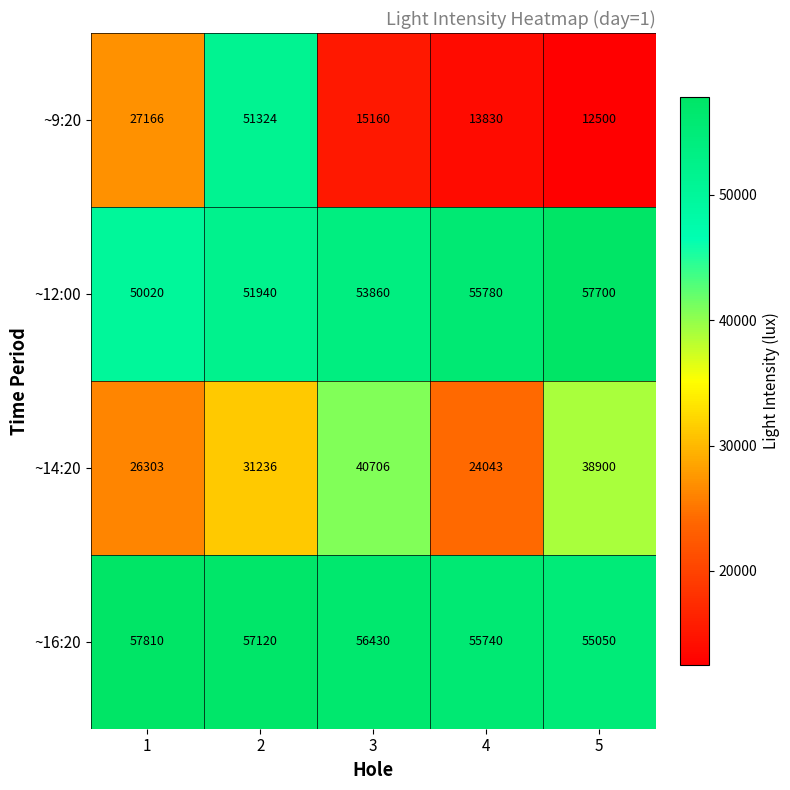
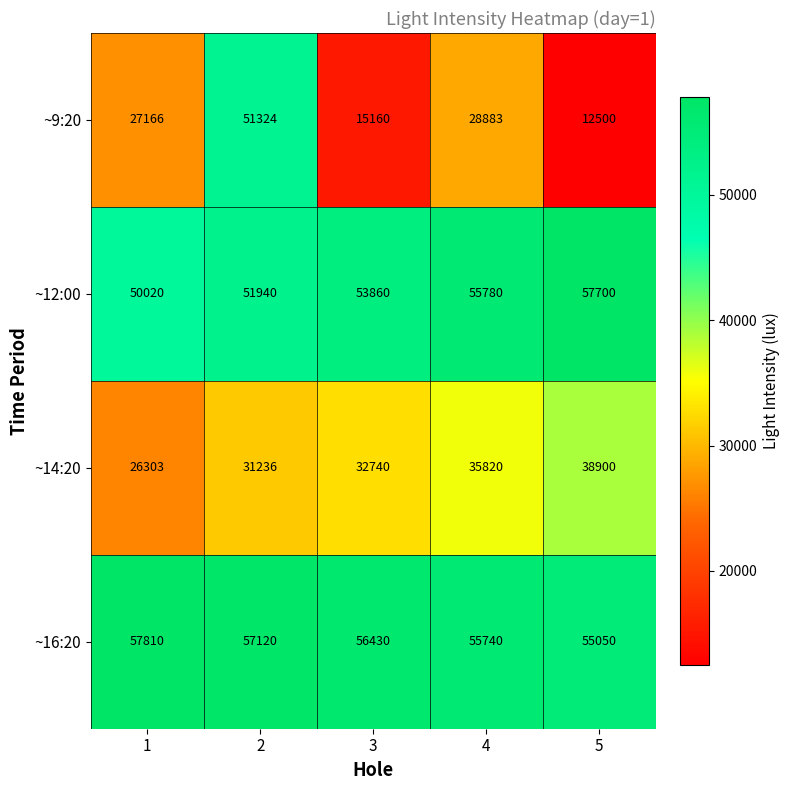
~9:20, 4: 13830 -> 28883
~14:20, 3: 40706 -> 32740
~14:20, 4: 24043 -> 35820
